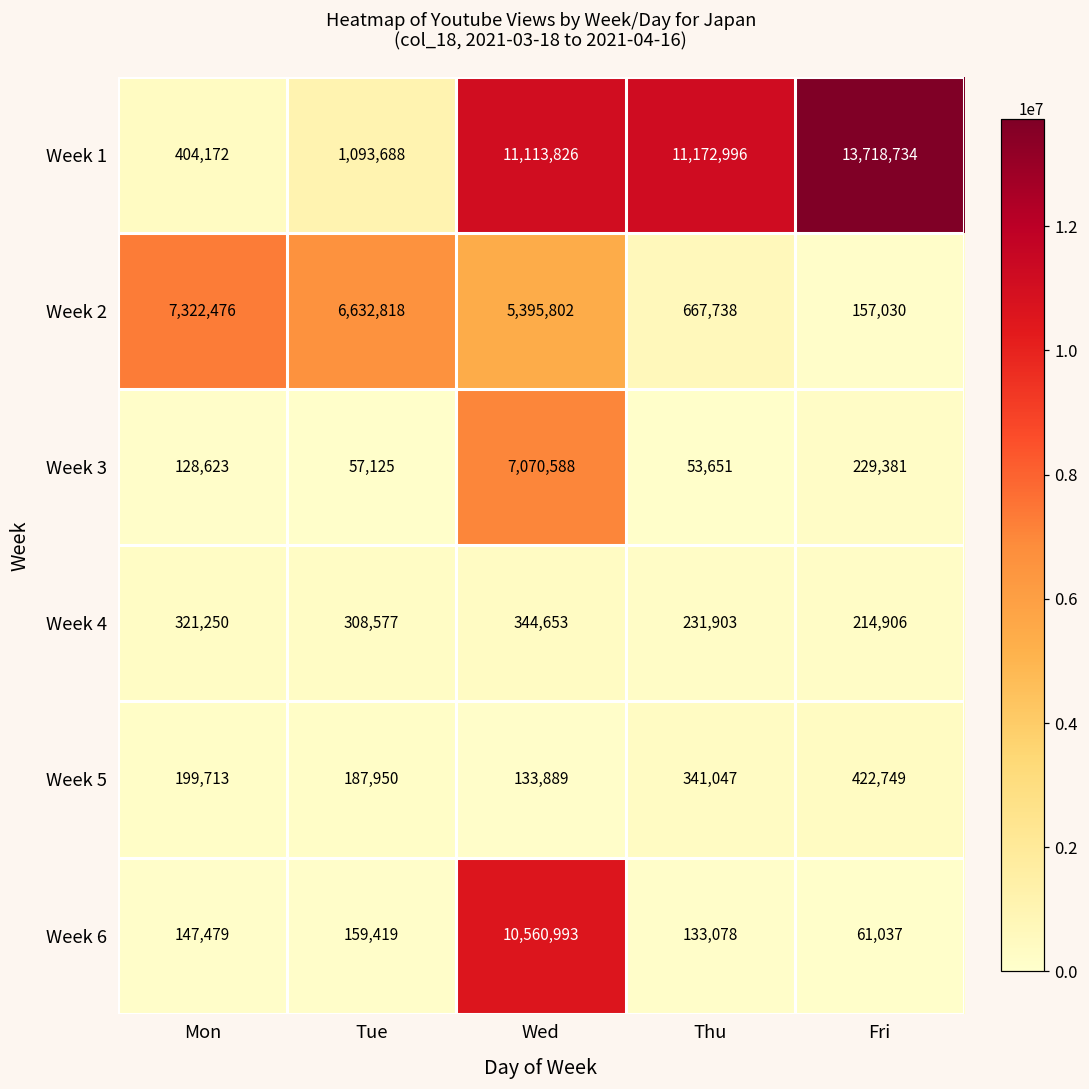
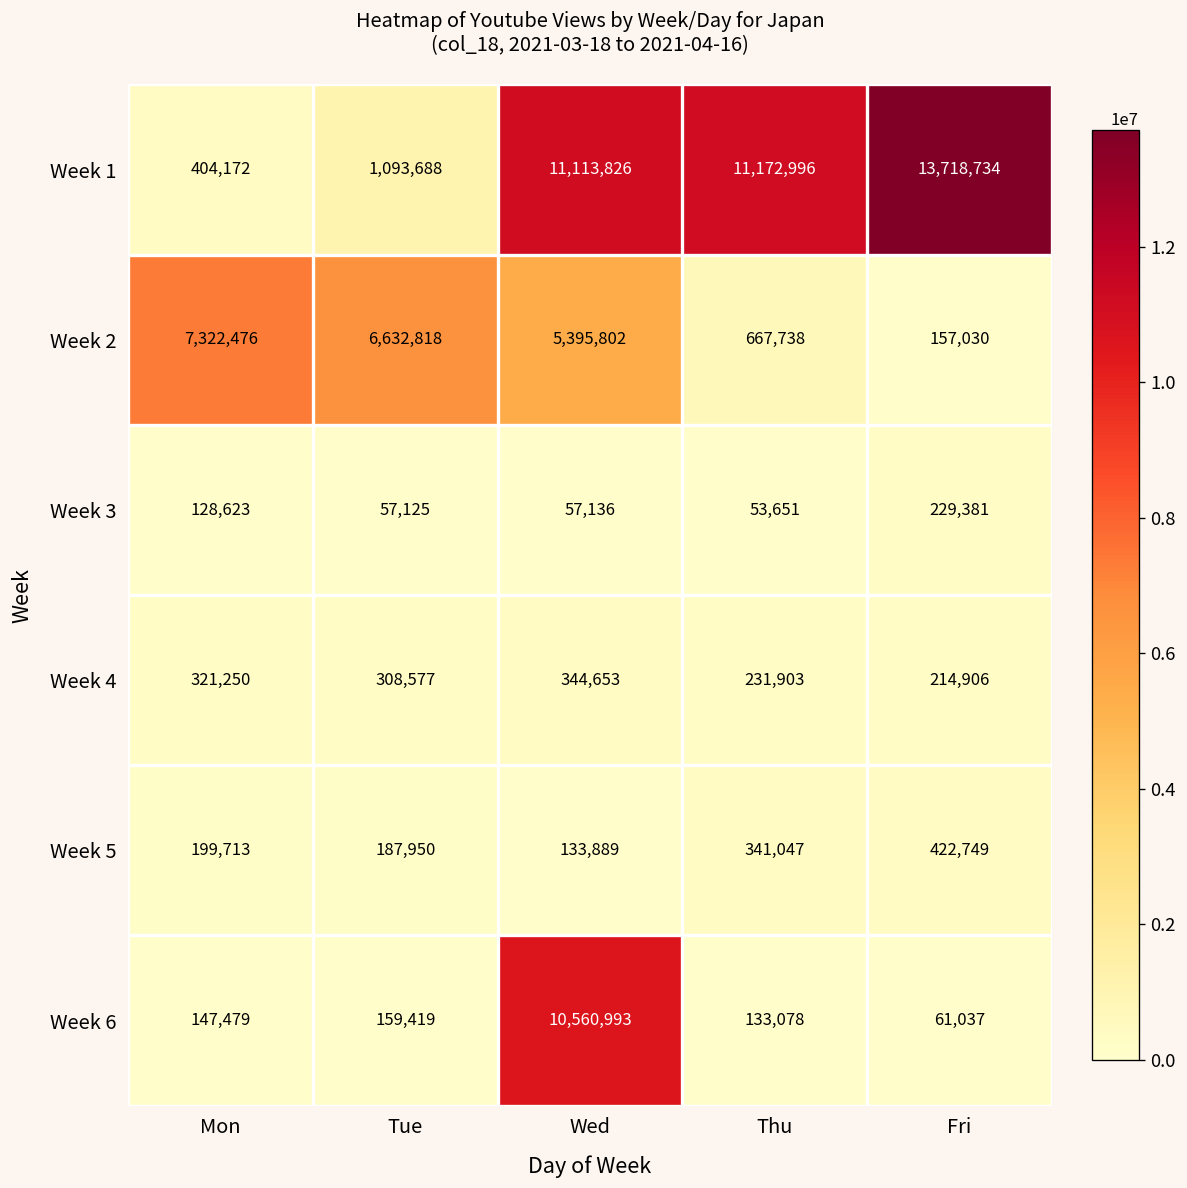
Week 3, Wed: 7,070,588 -> 57,136
